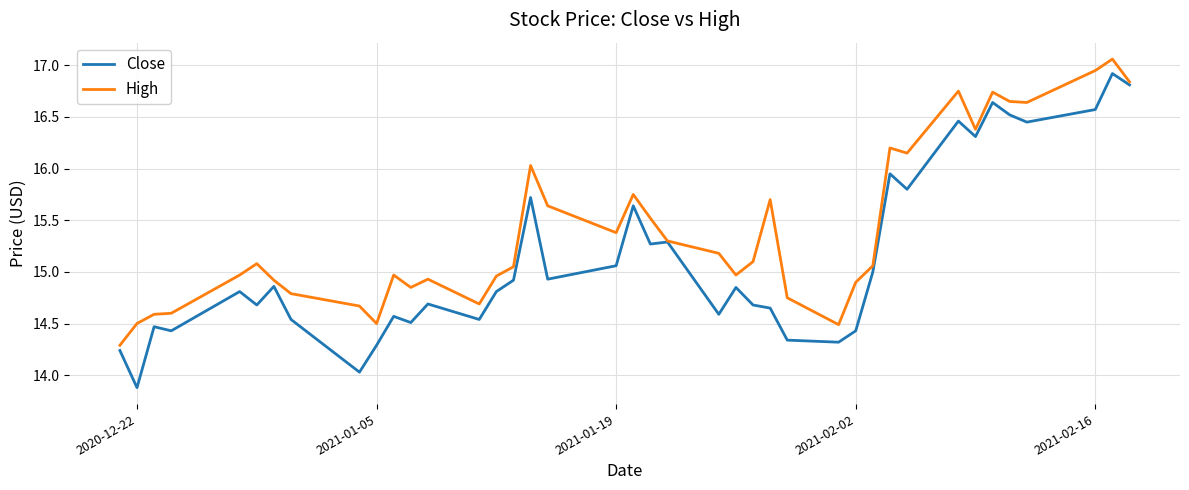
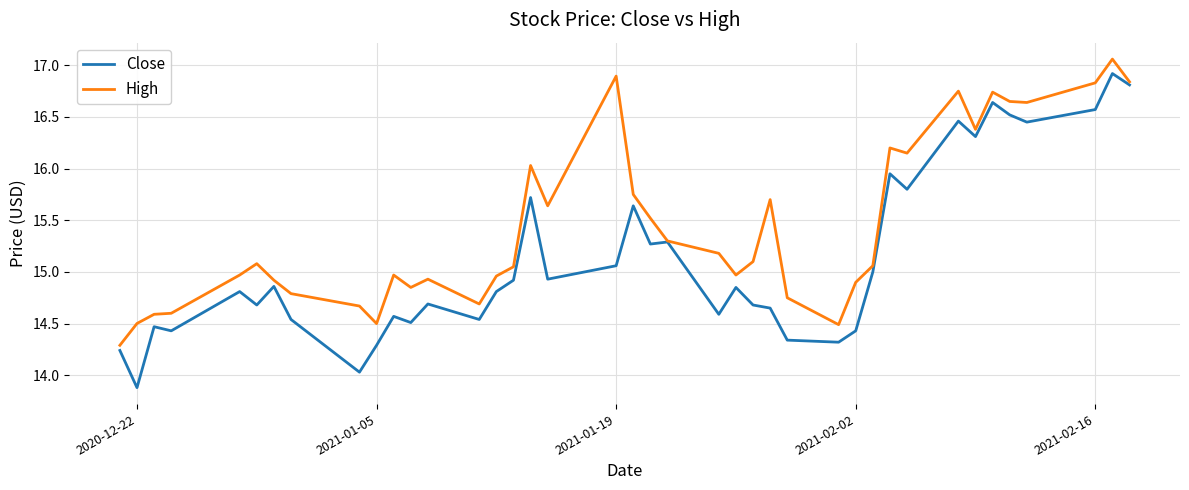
High, 2021-01-19: 15.38 -> 16.90
High, 2021-02-16: 16.95 -> 16.83
